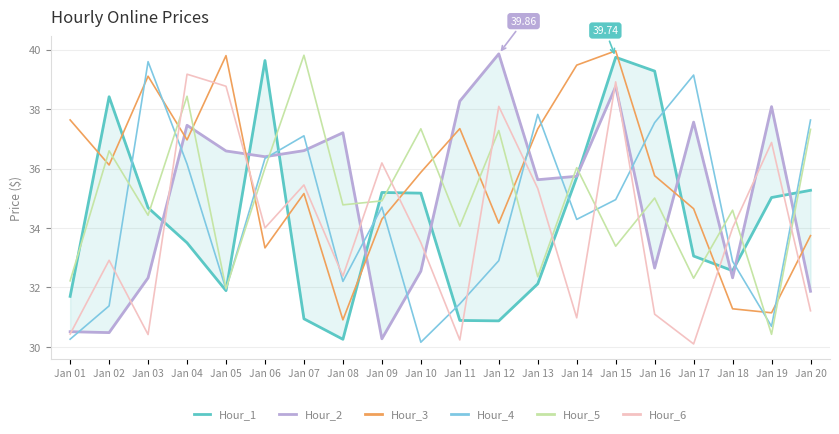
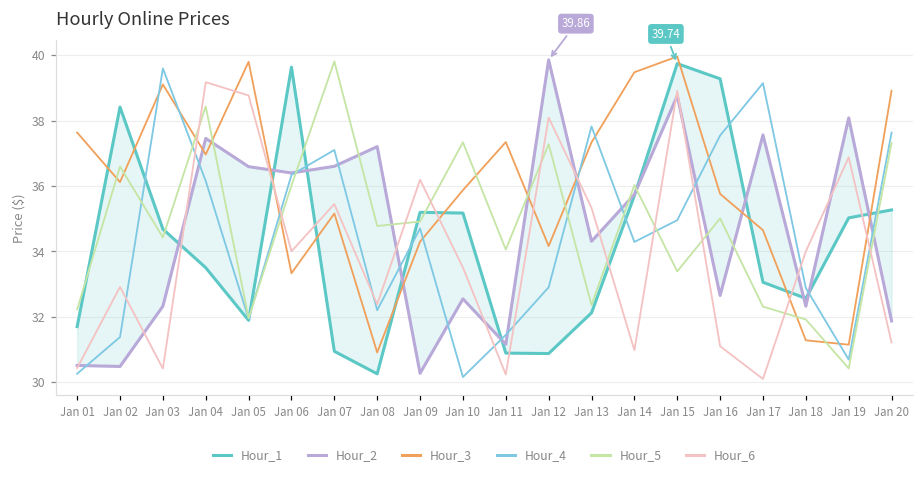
Hour_2, Jan 11: 38.3 -> 31.2
Hour_2, Jan 13: 35.6 -> 34.3
Hour_5, Jan 18: 34.6 -> 31.9
Hour_3, Jan 20: 33.7 -> 38.9
